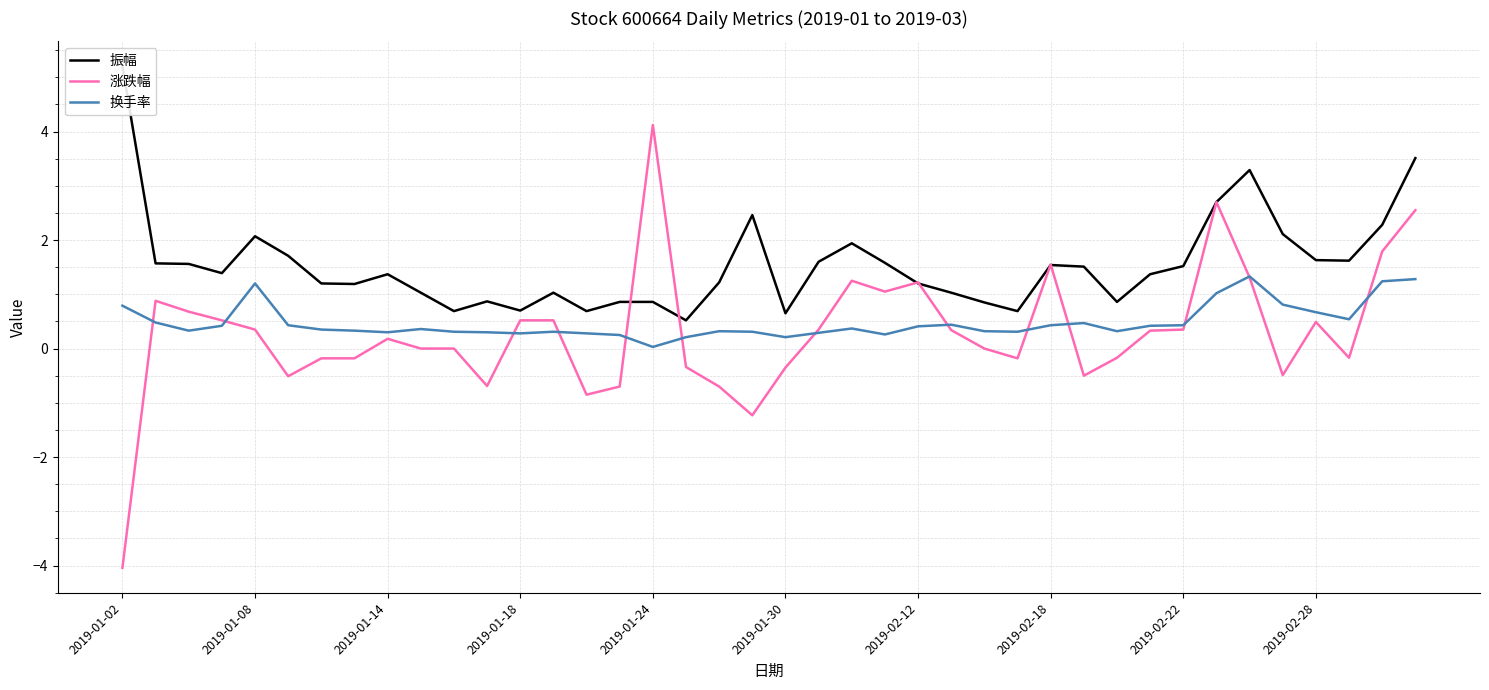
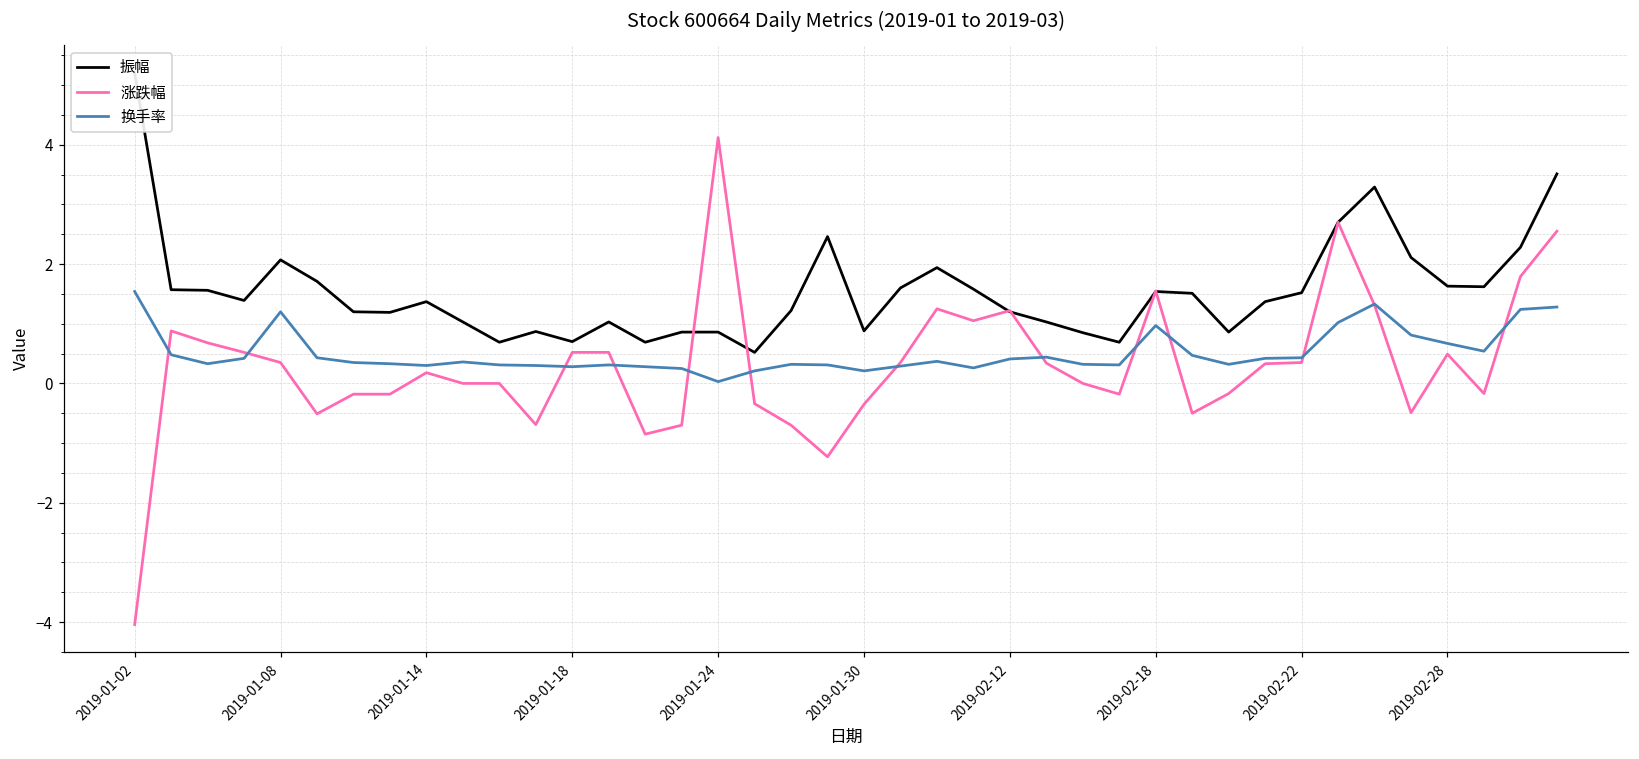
换手率, 2019-01-02: 0.8 -> 1.5
振幅, 2019-01-30: 0.7 -> 0.9
换手率, 2019-02-18: 0.4 -> 1.0
